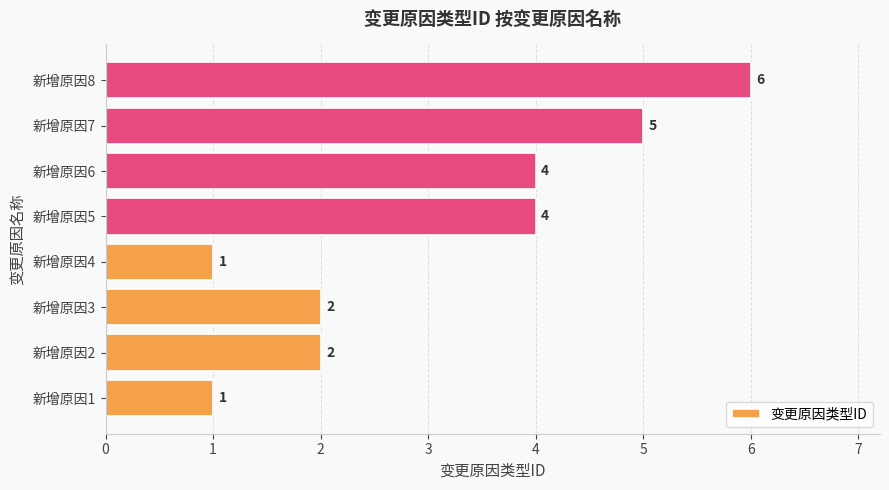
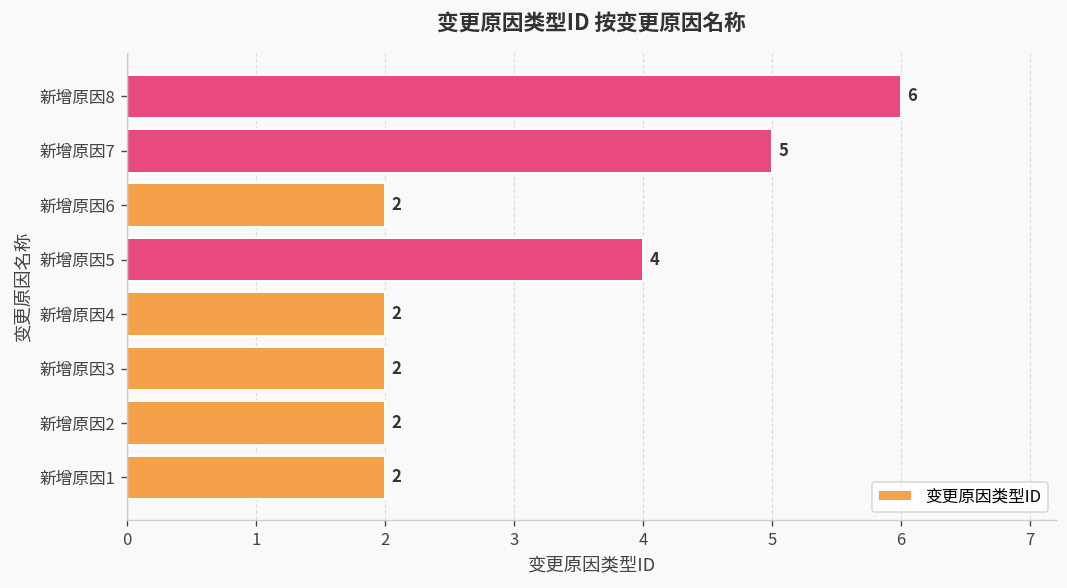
新增原因6: 4 -> 2
新增原因4: 1 -> 2
新增原因1: 1 -> 2
